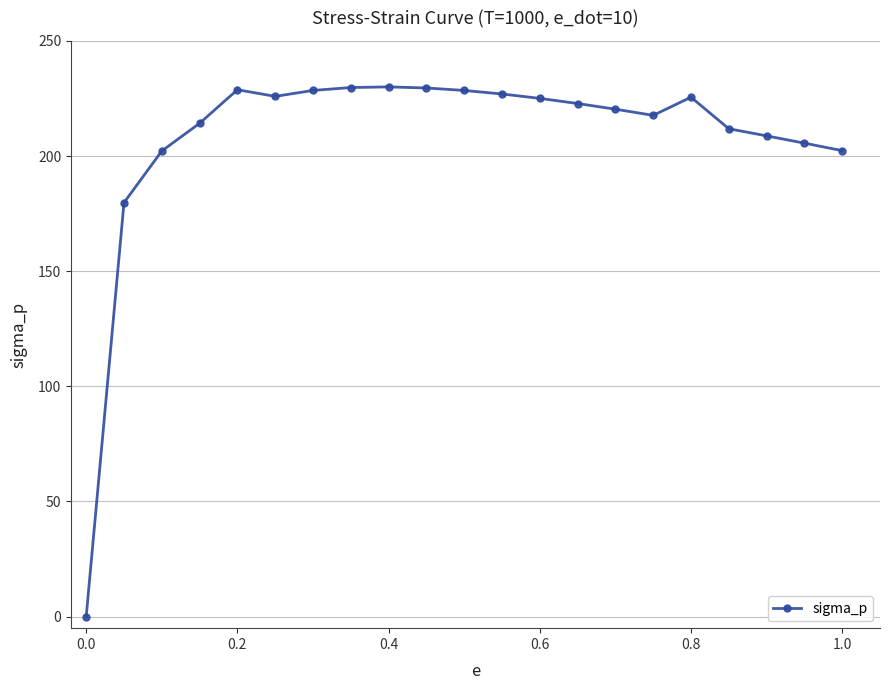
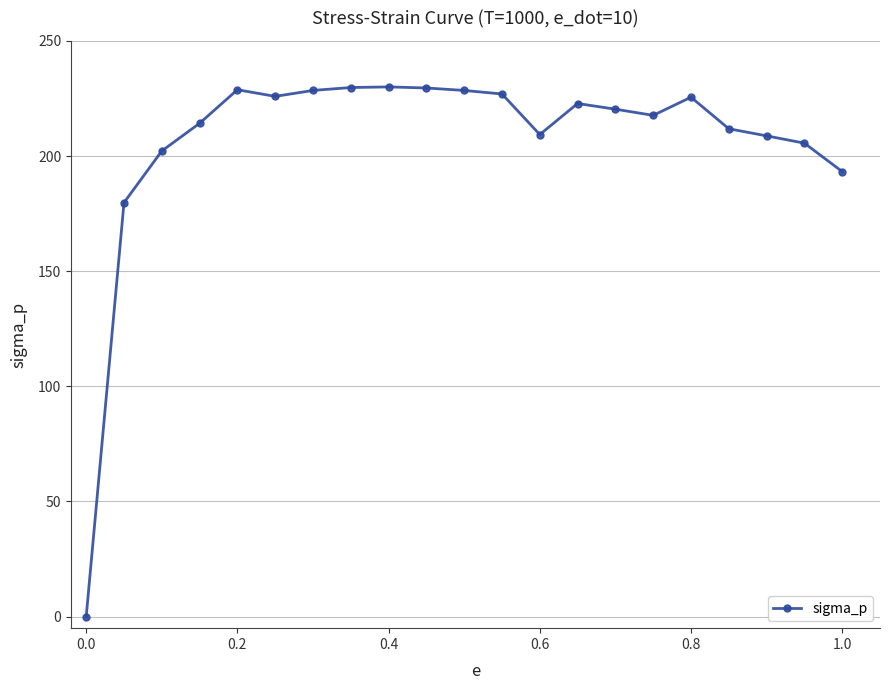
0.6: 225 -> 209
1.0: 202 -> 193
